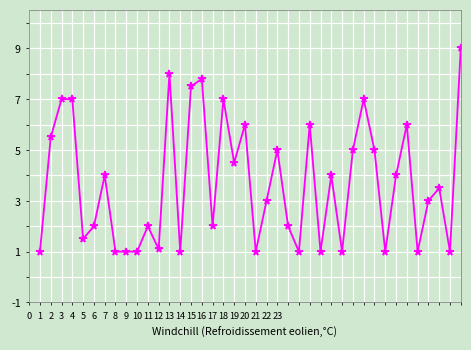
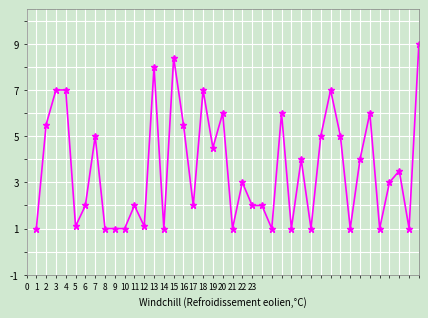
5: 1.5 -> 1.1
7: 4 -> 5
15: 7.5 -> 8.4
16: 7.8 -> 5.5
23: 5 -> 2
